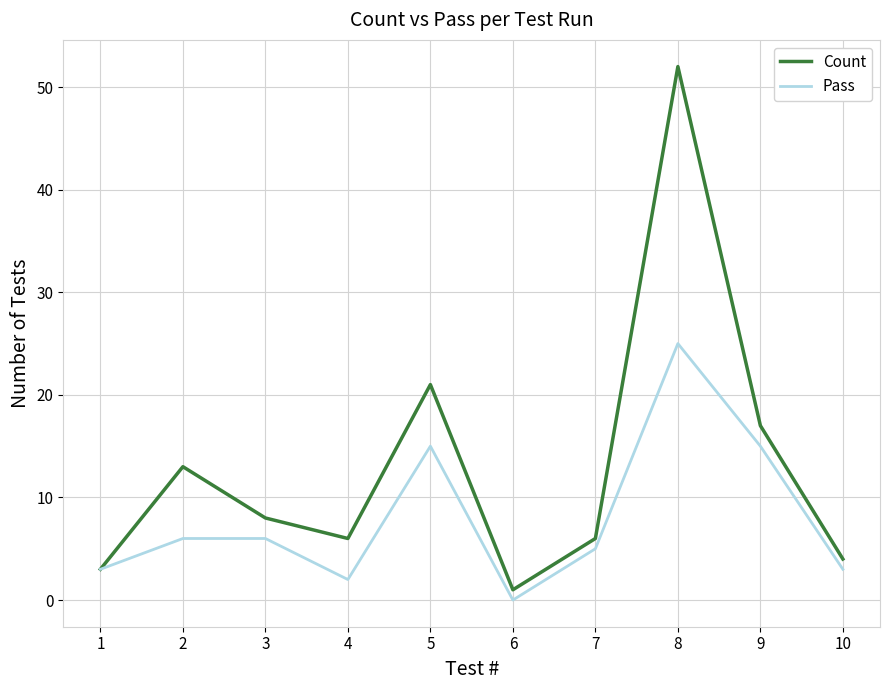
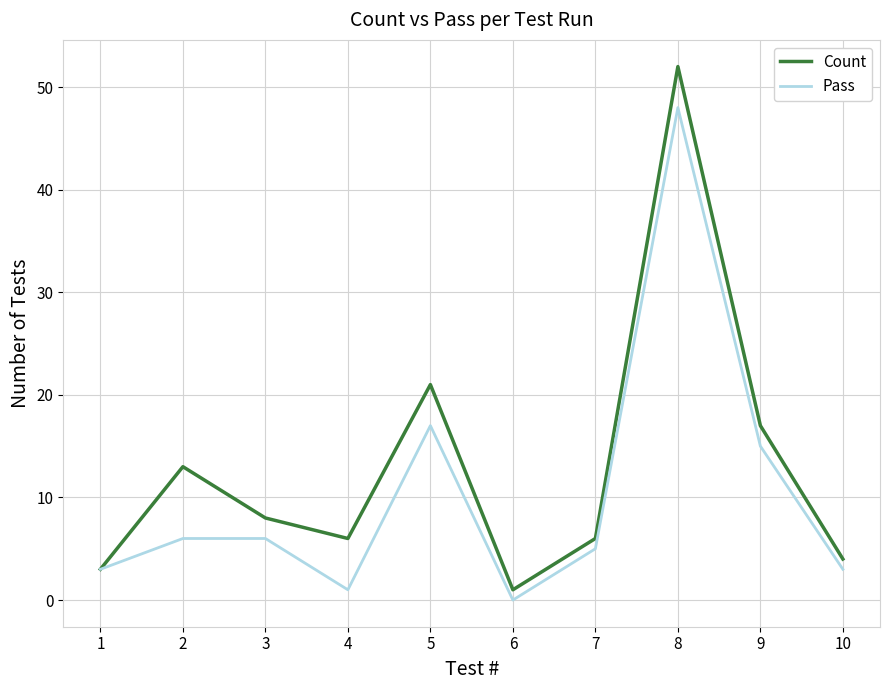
Pass, 4: 2 -> 1
Pass, 5: 15 -> 17
Pass, 8: 25 -> 48
